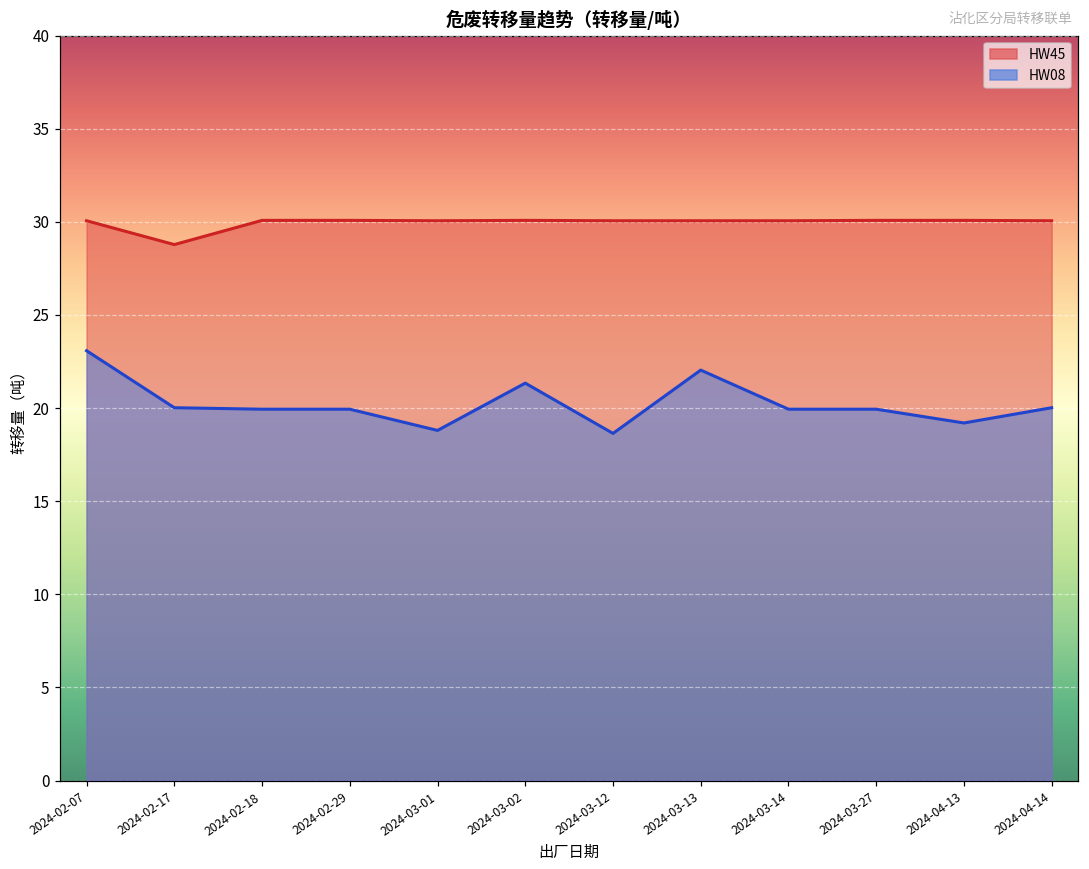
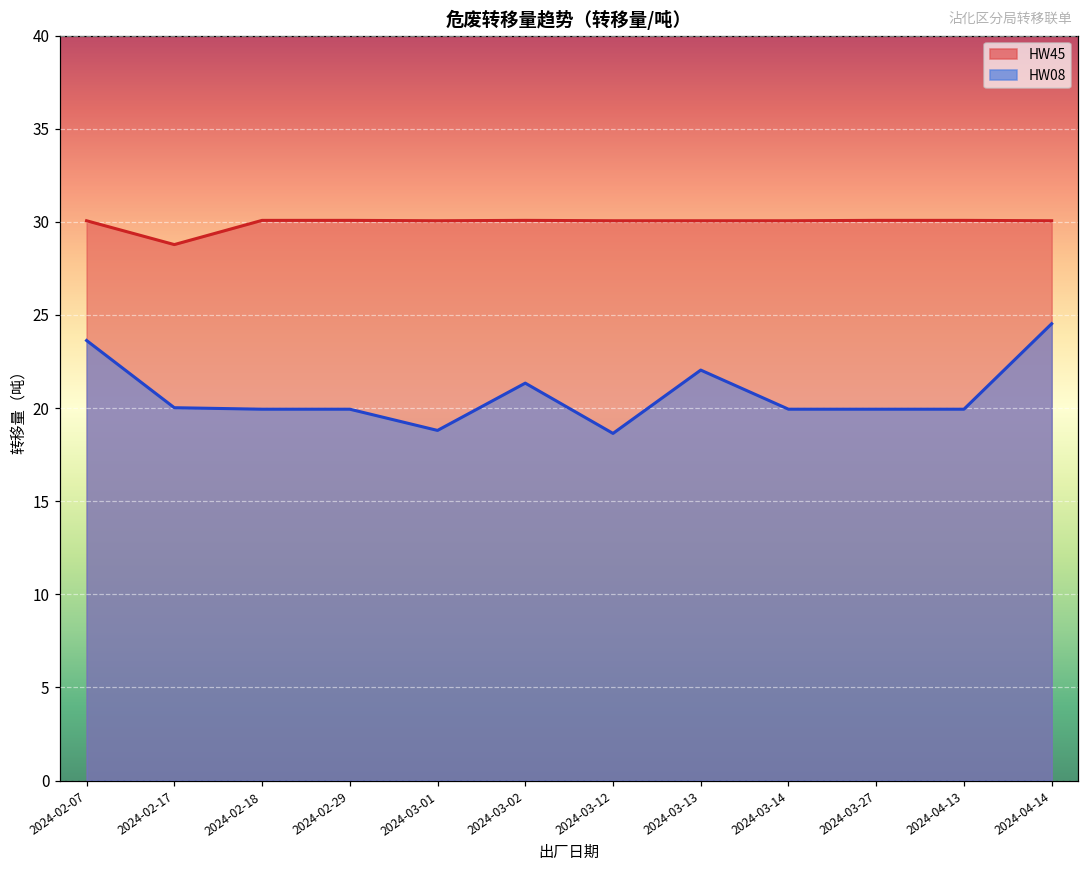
HW08, 2024-02-07: 23.1 -> 23.6
HW08, 2024-04-13: 19.2 -> 19.9
HW08, 2024-04-14: 20.0 -> 24.5
